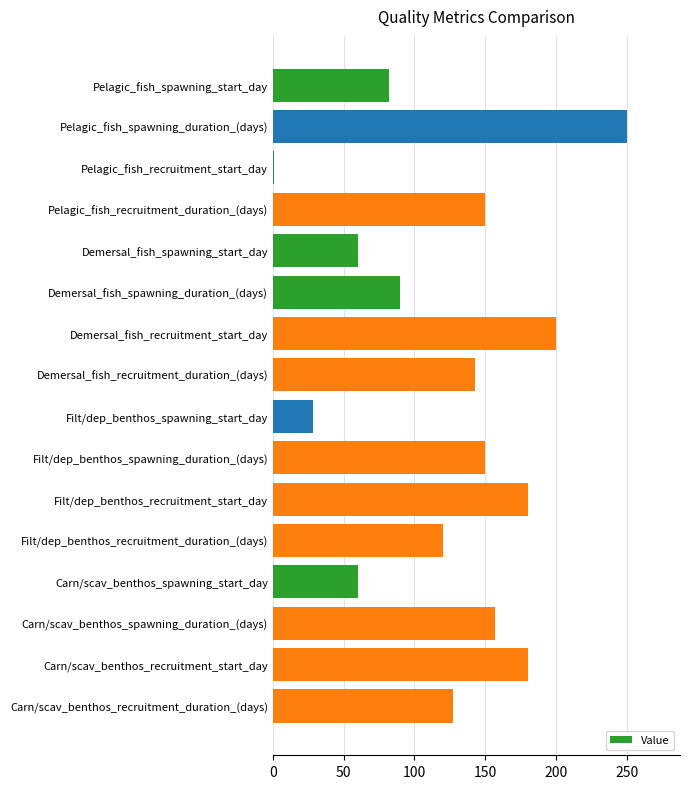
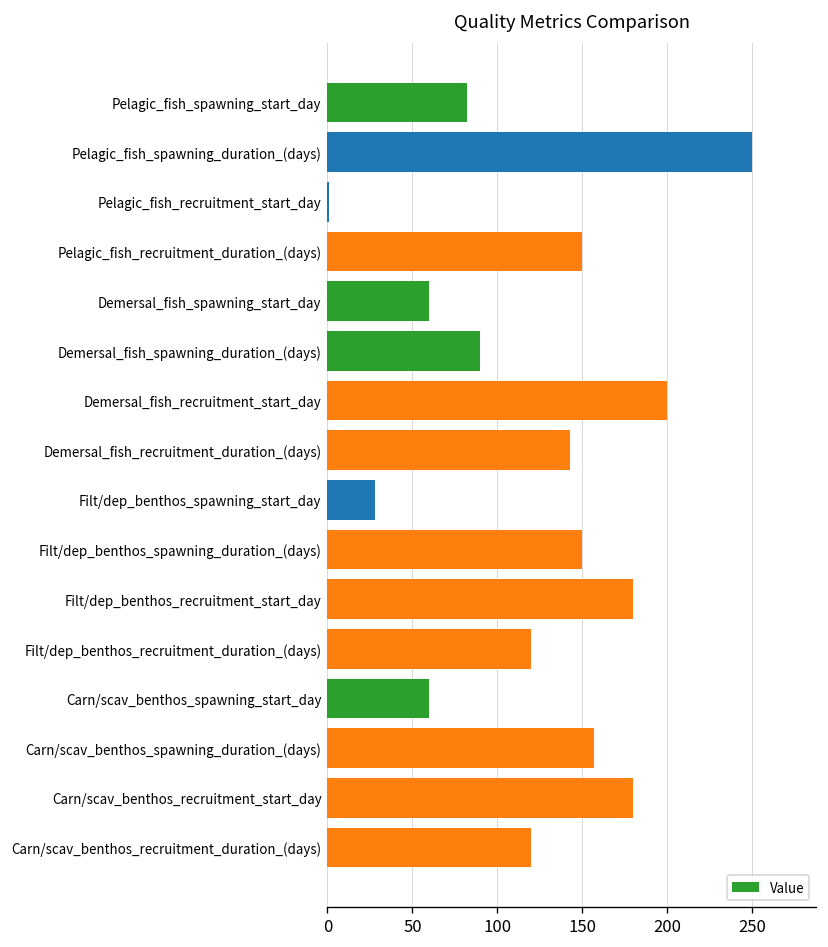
Carn/scav_benthos_recruitment_duration_(days): 127 -> 120
